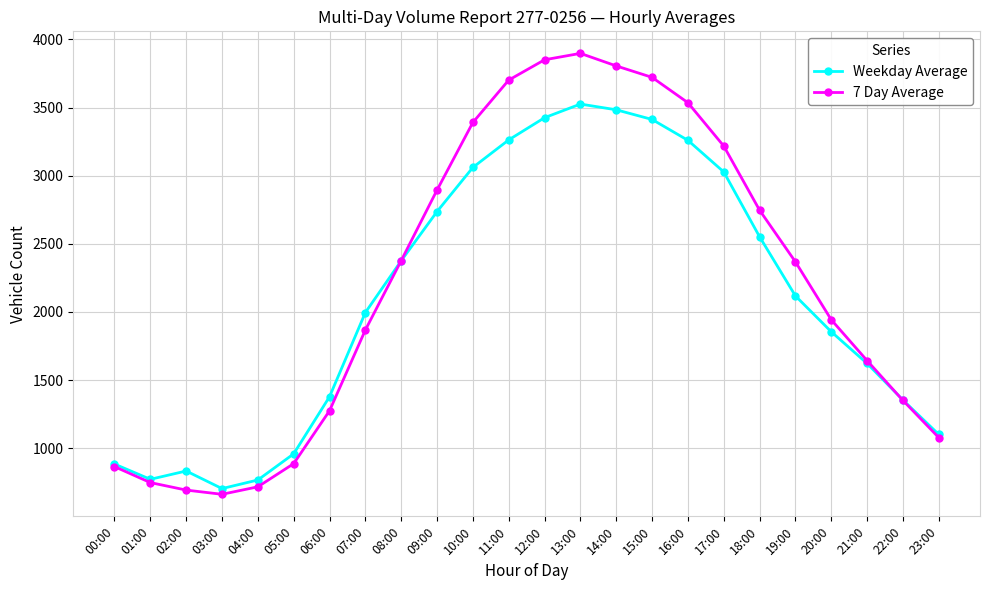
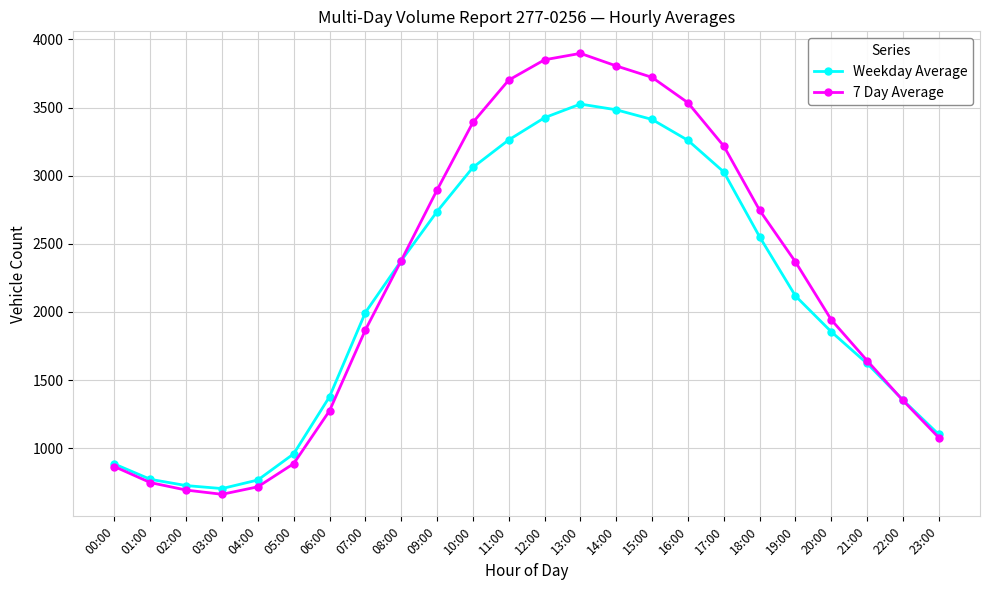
Weekday Average, 02:00: 830 -> 730
